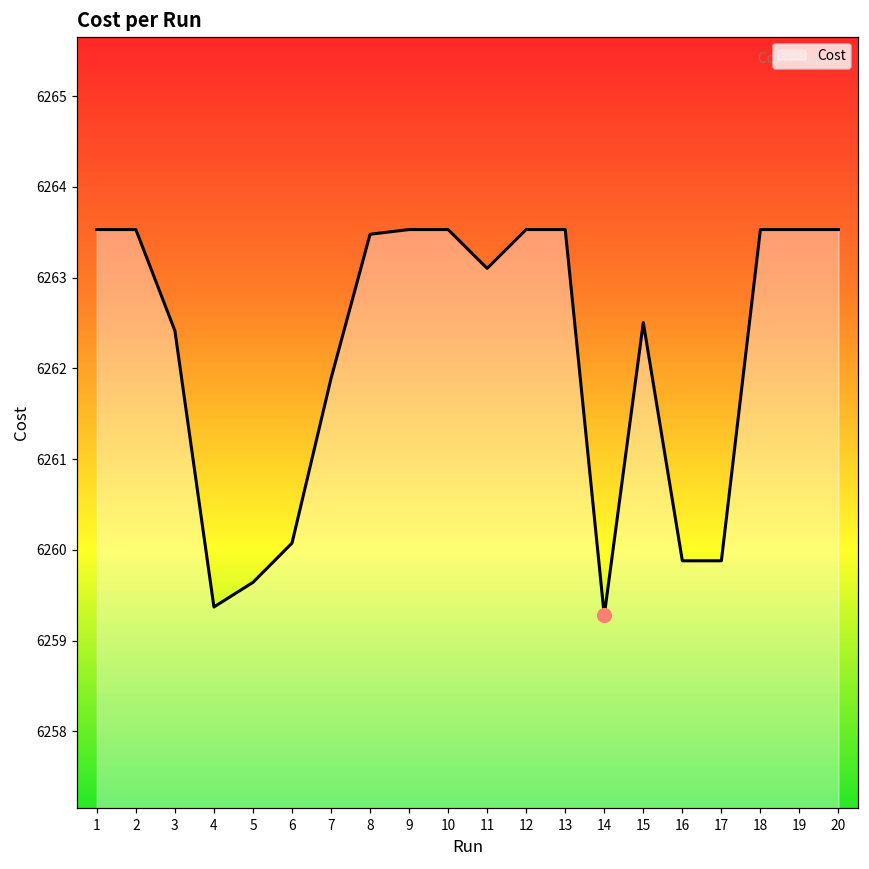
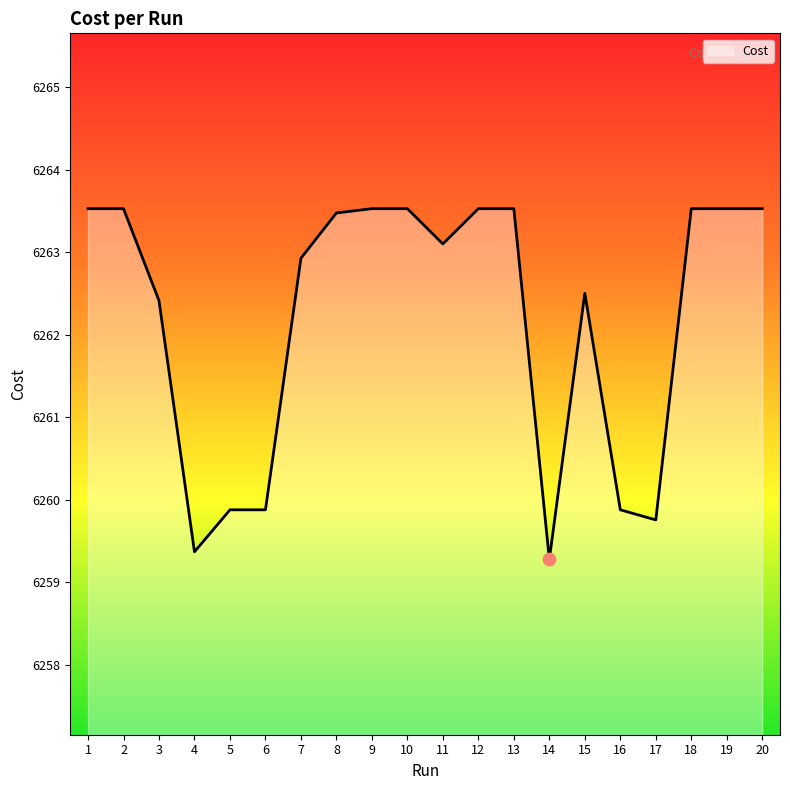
Cost, 5: 6259.6 -> 6259.9
Cost, 6: 6260.1 -> 6259.9
Cost, 7: 6261.9 -> 6262.9
Cost, 17: 6259.9 -> 6259.8
